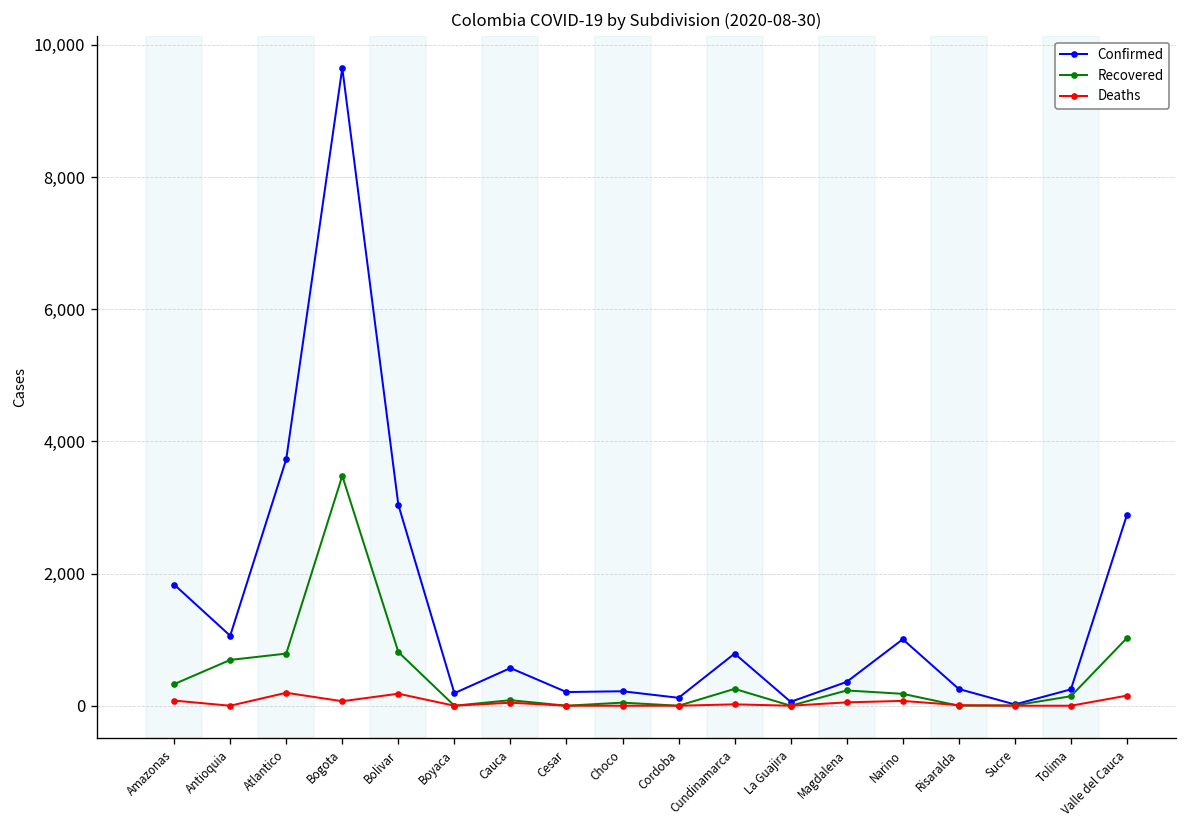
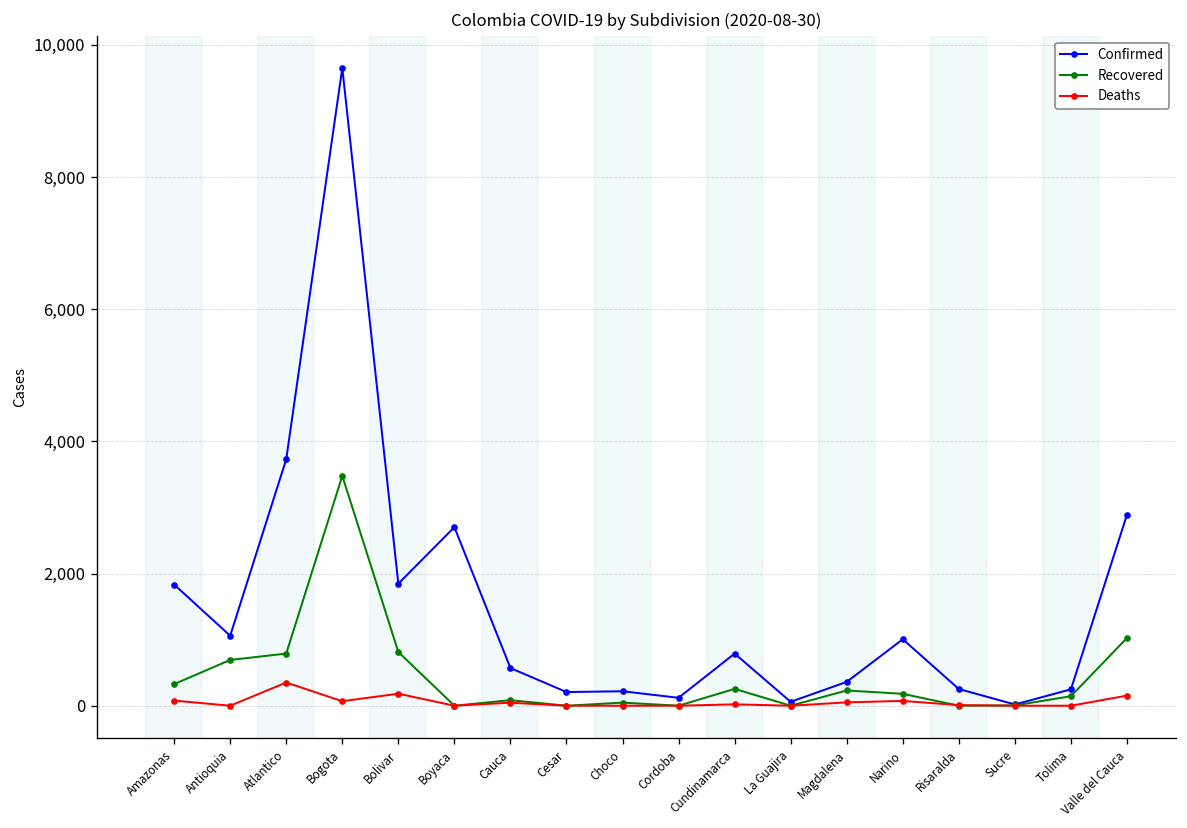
Deaths, Atlantico: 200 -> 400
Confirmed, Bolivar: 3,000 -> 1,800
Confirmed, Boyaca: 200 -> 2,700
